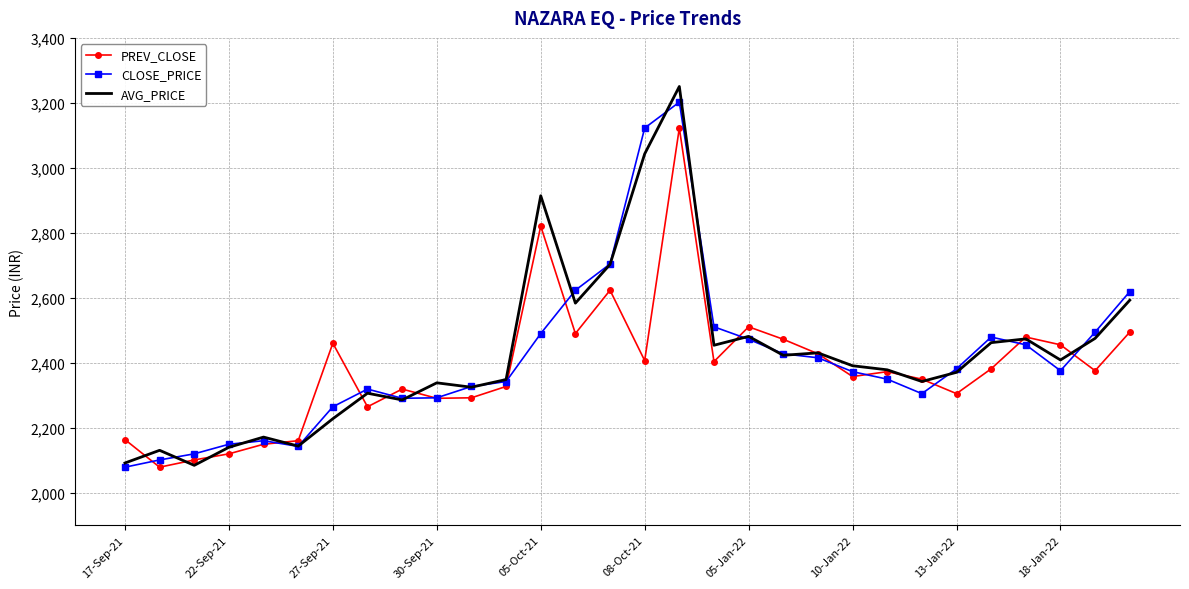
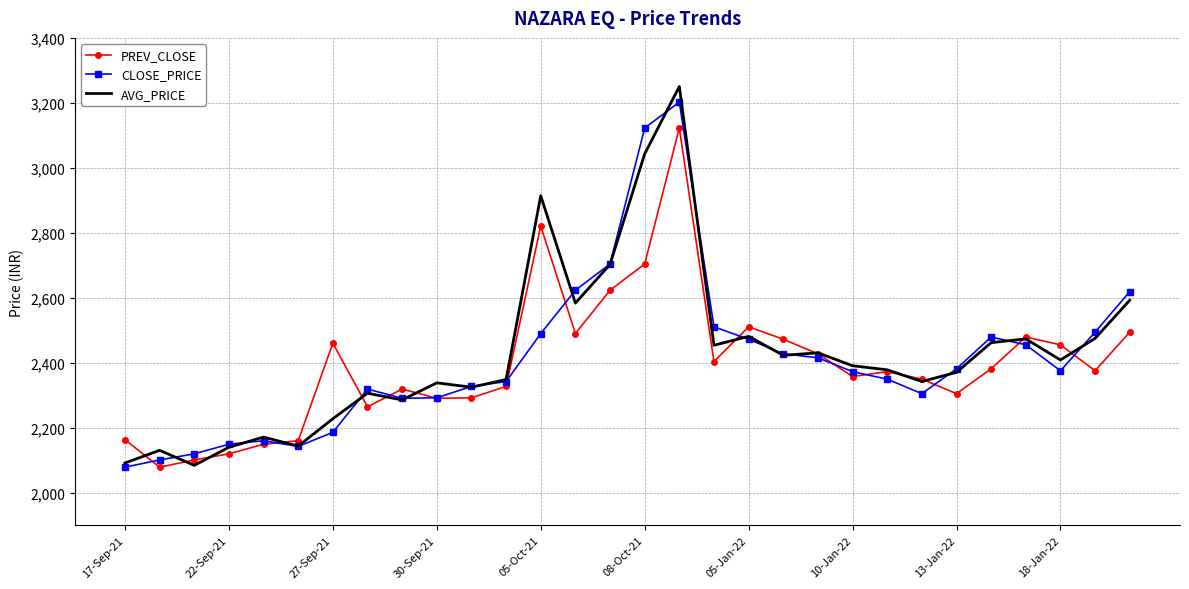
CLOSE_PRICE, 27-Sep-21: 2,260 -> 2,190
PREV_CLOSE, 08-Oct-21: 2,410 -> 2,700
